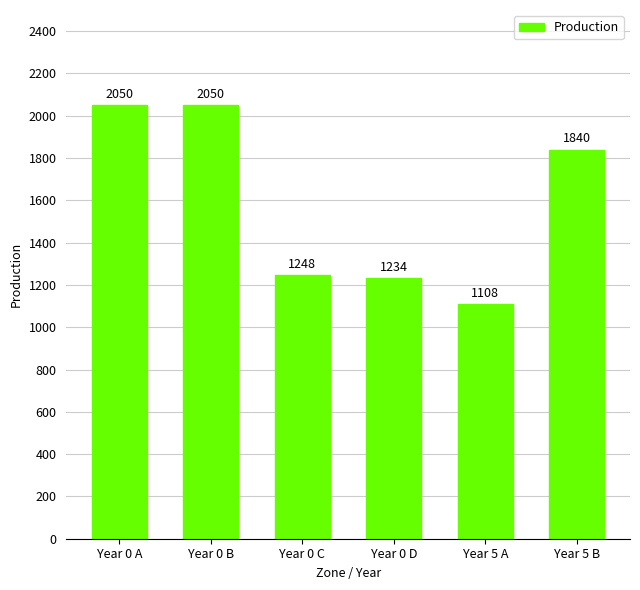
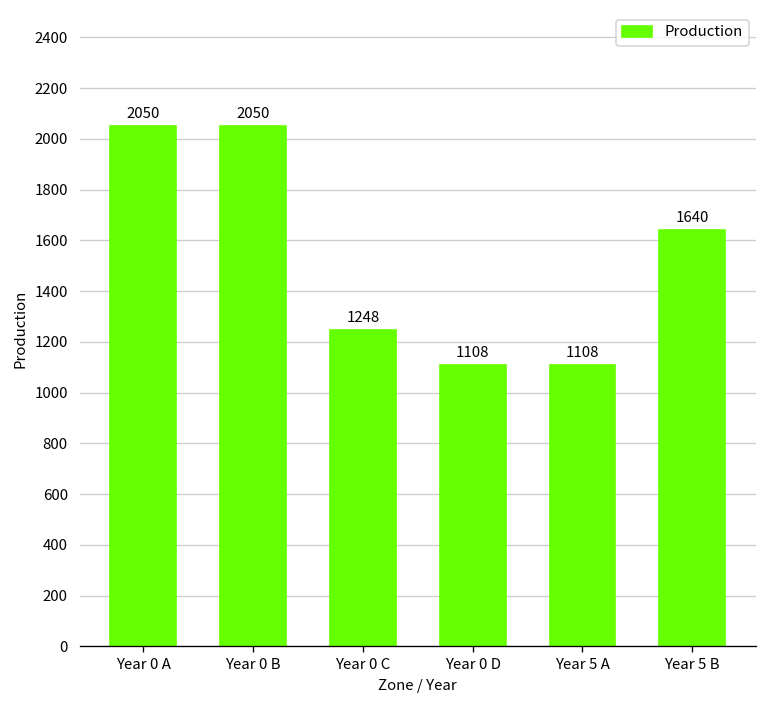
Year 0 D: 1234 -> 1108
Year 5 B: 1840 -> 1640
